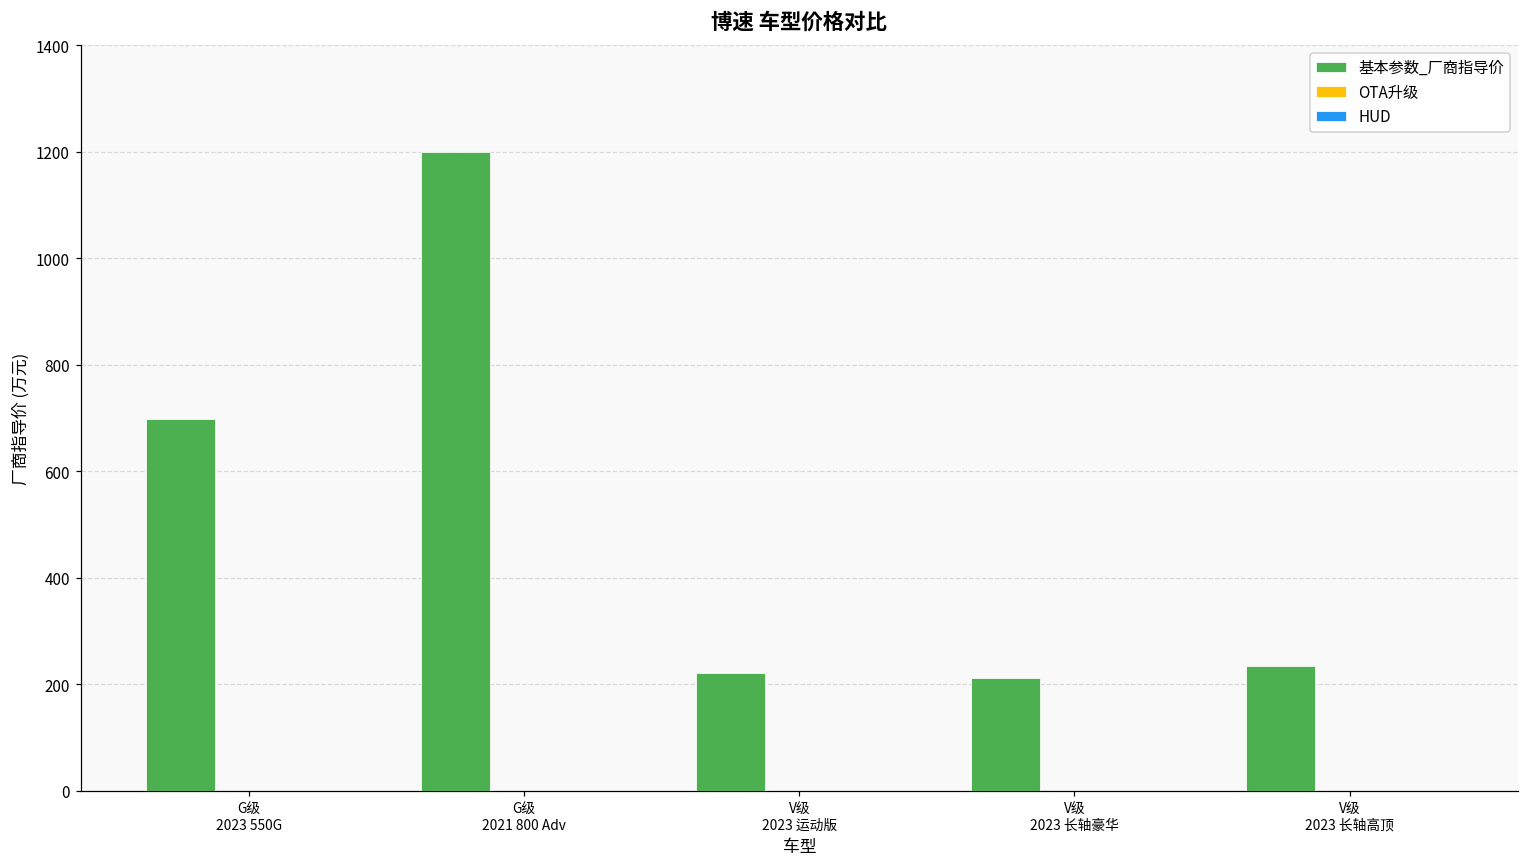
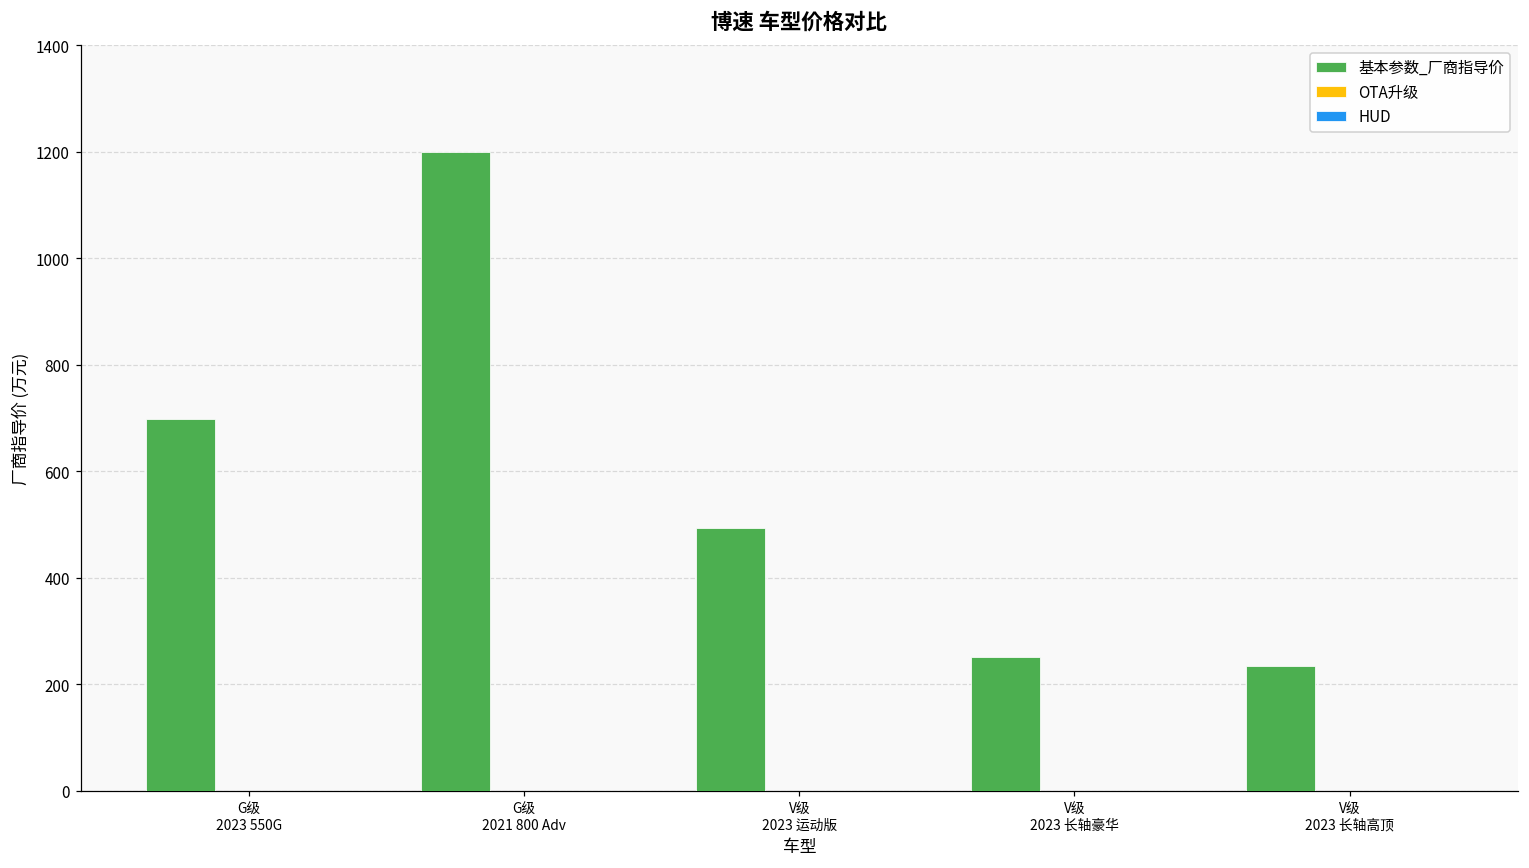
基本参数_厂商指导价, V级 2023 运动版: 220 -> 490
基本参数_厂商指导价, V级 2023 长轴豪华: 210 -> 250
